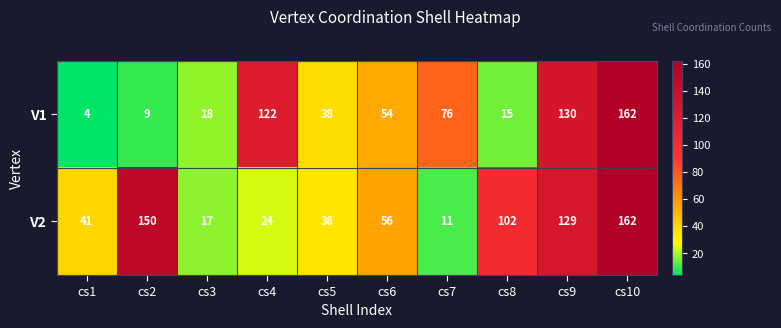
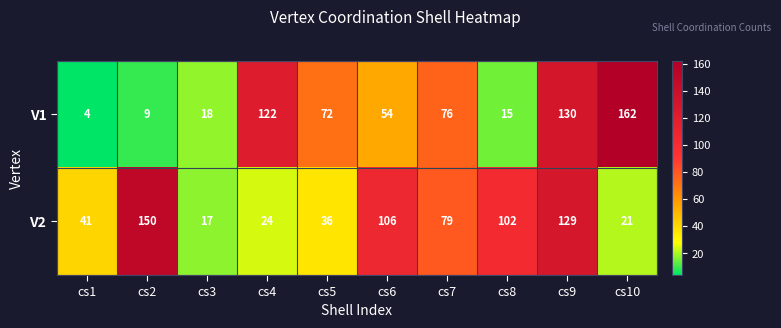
V1, cs5: 38 -> 72
V2, cs6: 56 -> 106
V2, cs7: 11 -> 79
V2, cs10: 162 -> 21
